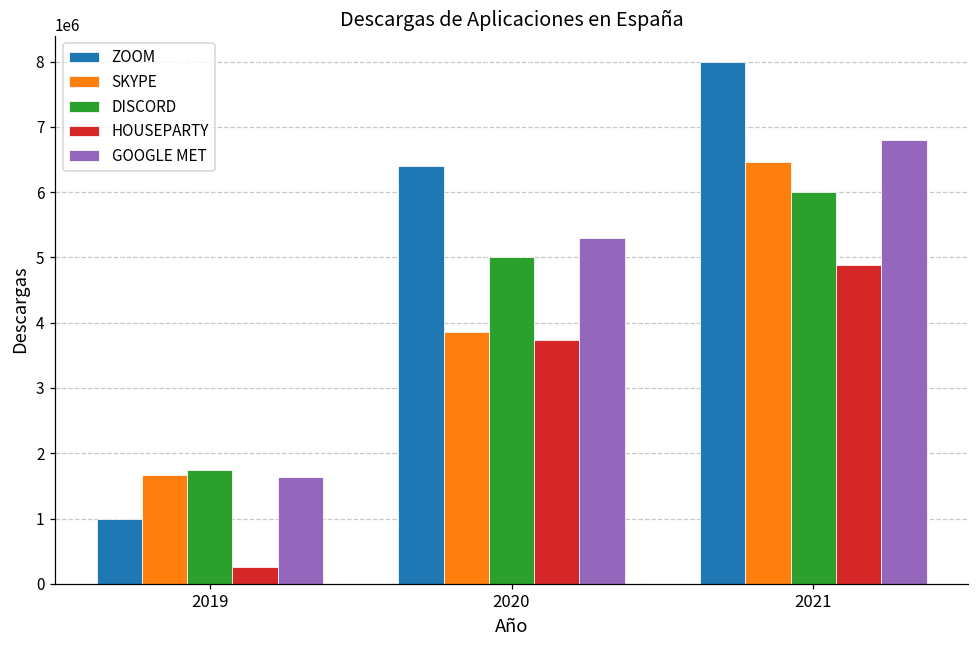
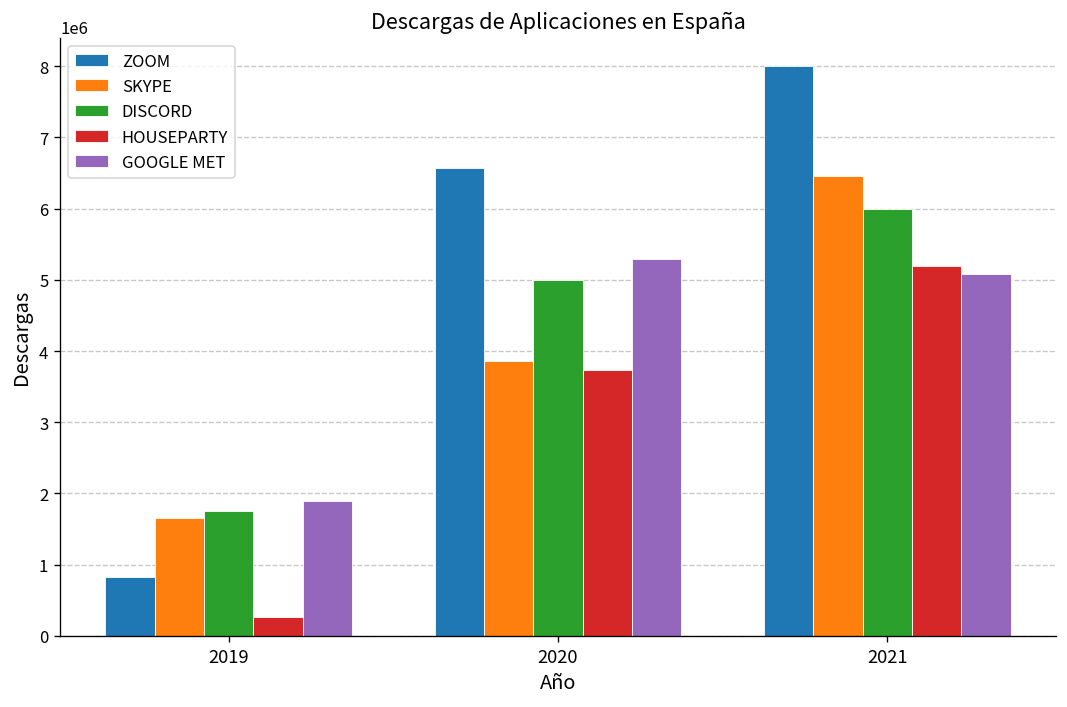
ZOOM, 2019: 1000000 -> 800000
GOOGLE MET, 2019: 1600000 -> 1900000
ZOOM, 2020: 6400000 -> 6600000
HOUSEPARTY, 2021: 4900000 -> 5200000
GOOGLE MET, 2021: 6800000 -> 5100000
